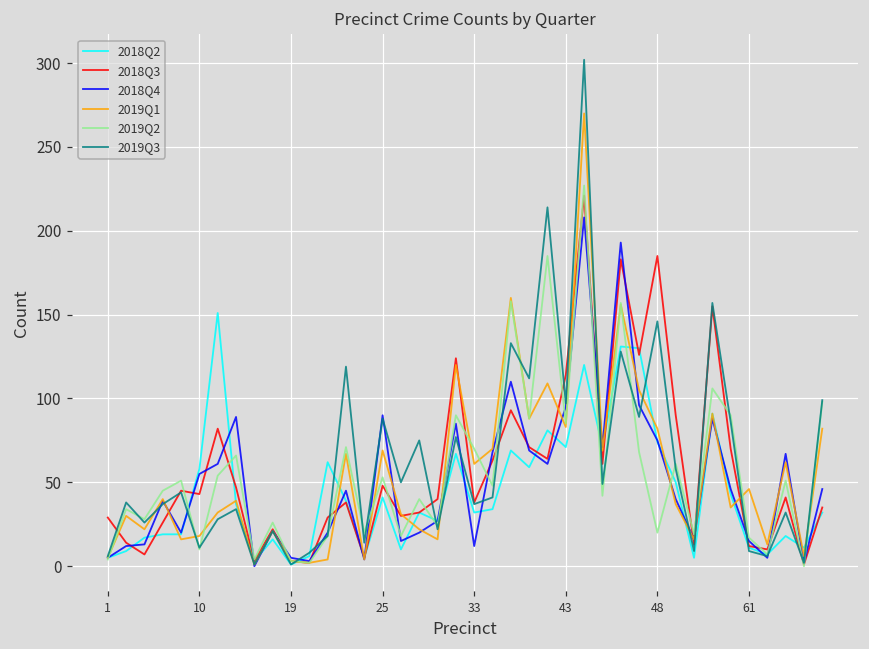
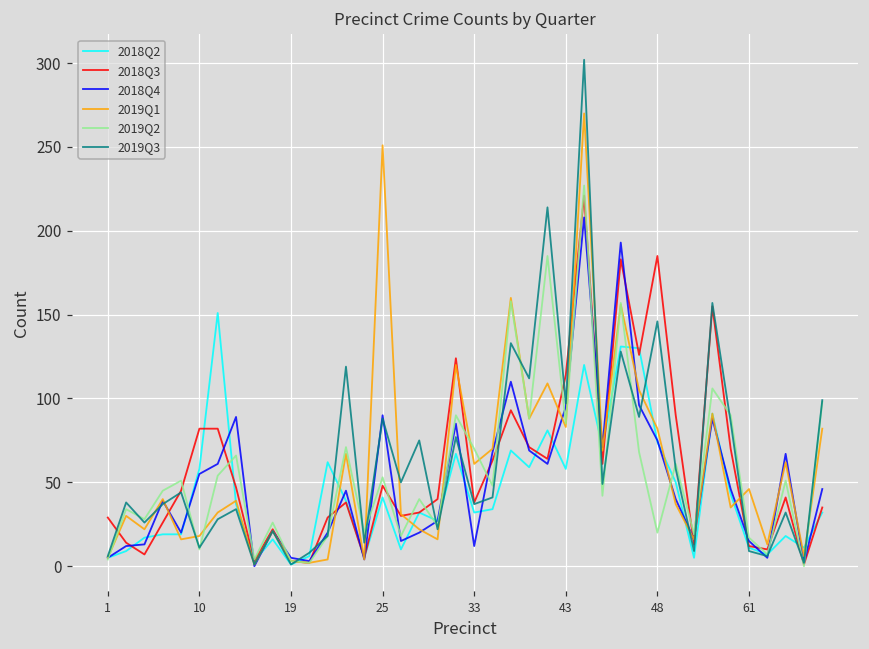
2018Q3, 10: 43 -> 82
2019Q1, 25: 69 -> 251
2018Q2, 43: 71 -> 58
